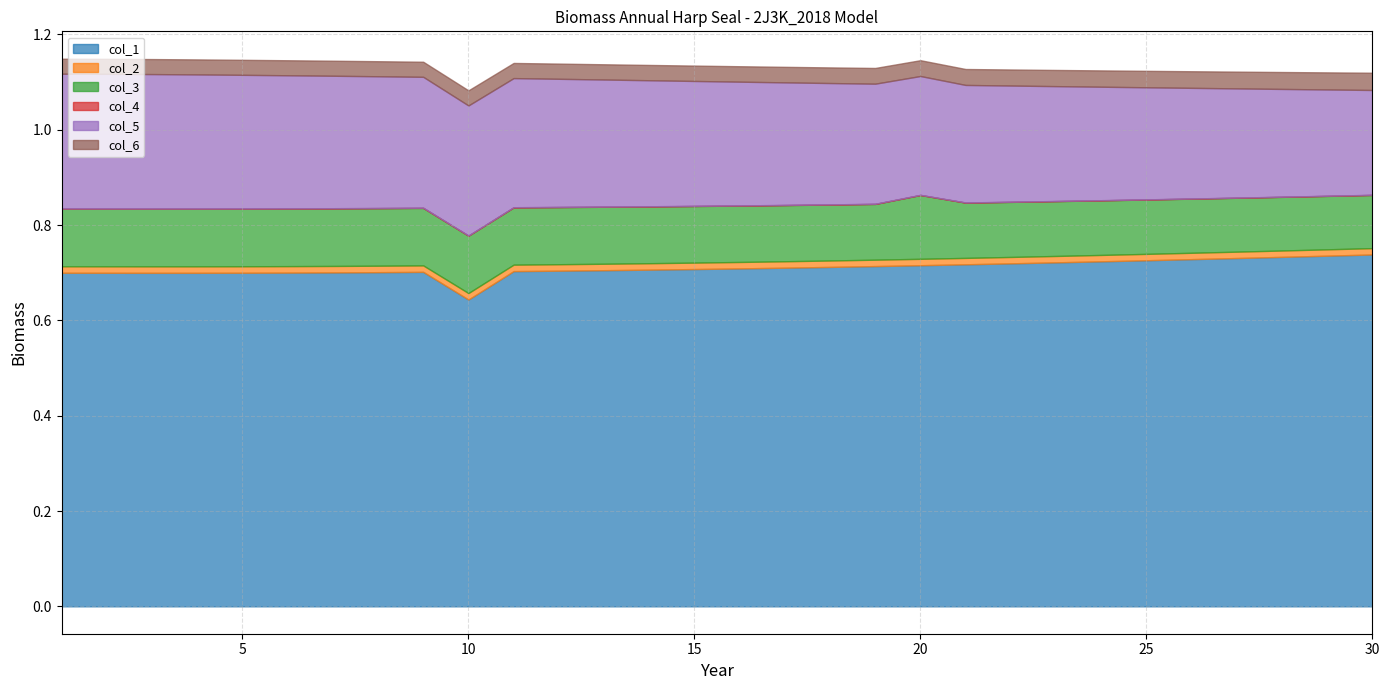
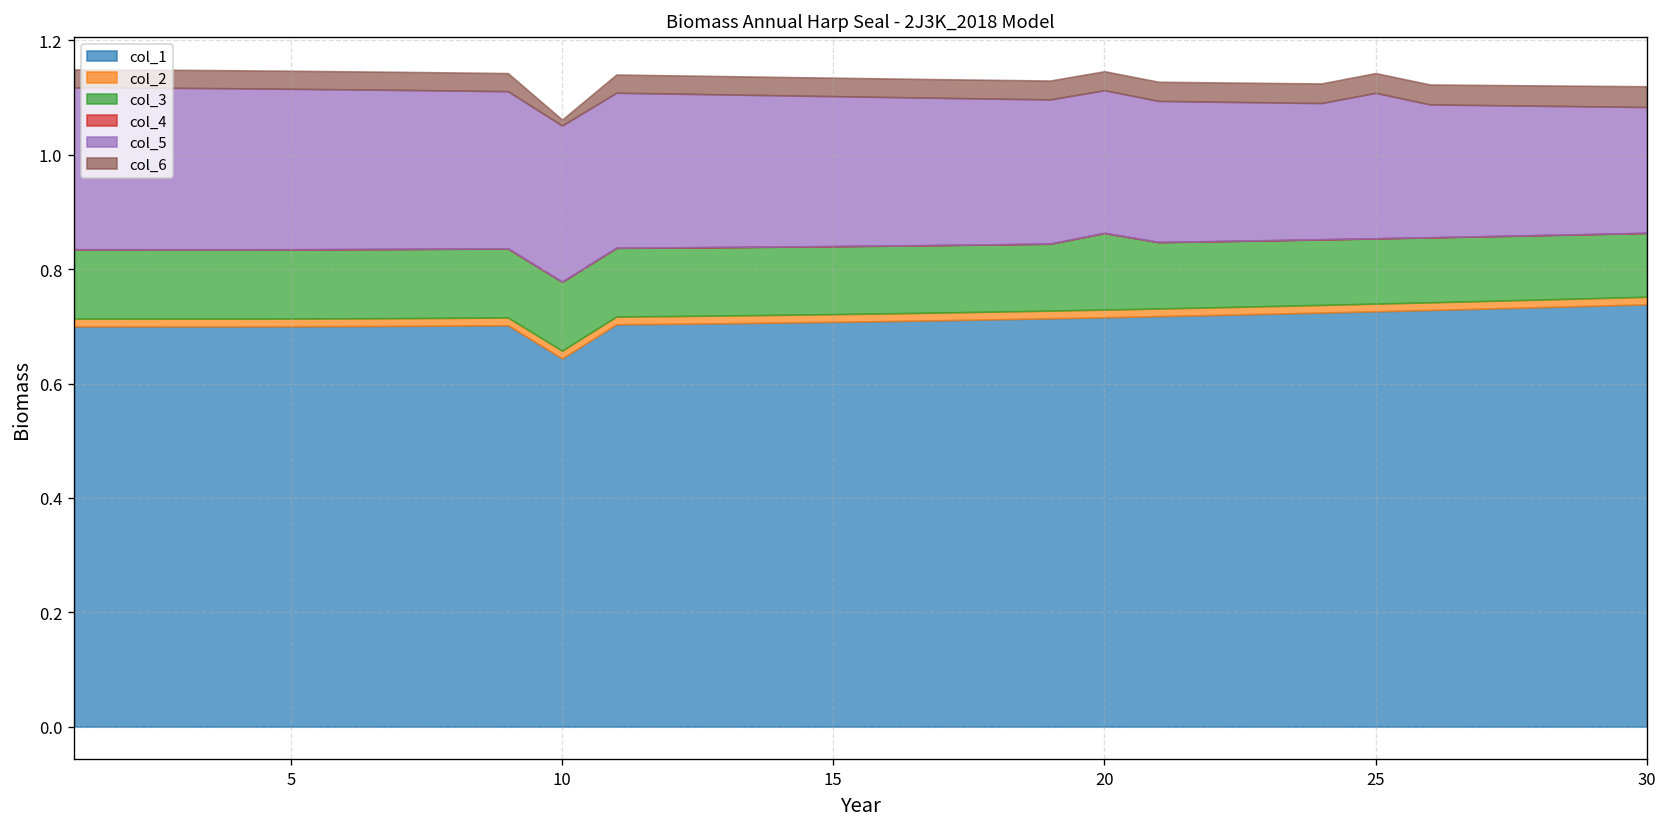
col_6, 10: 0.03 -> 0.01
col_5, 25: 0.24 -> 0.25
